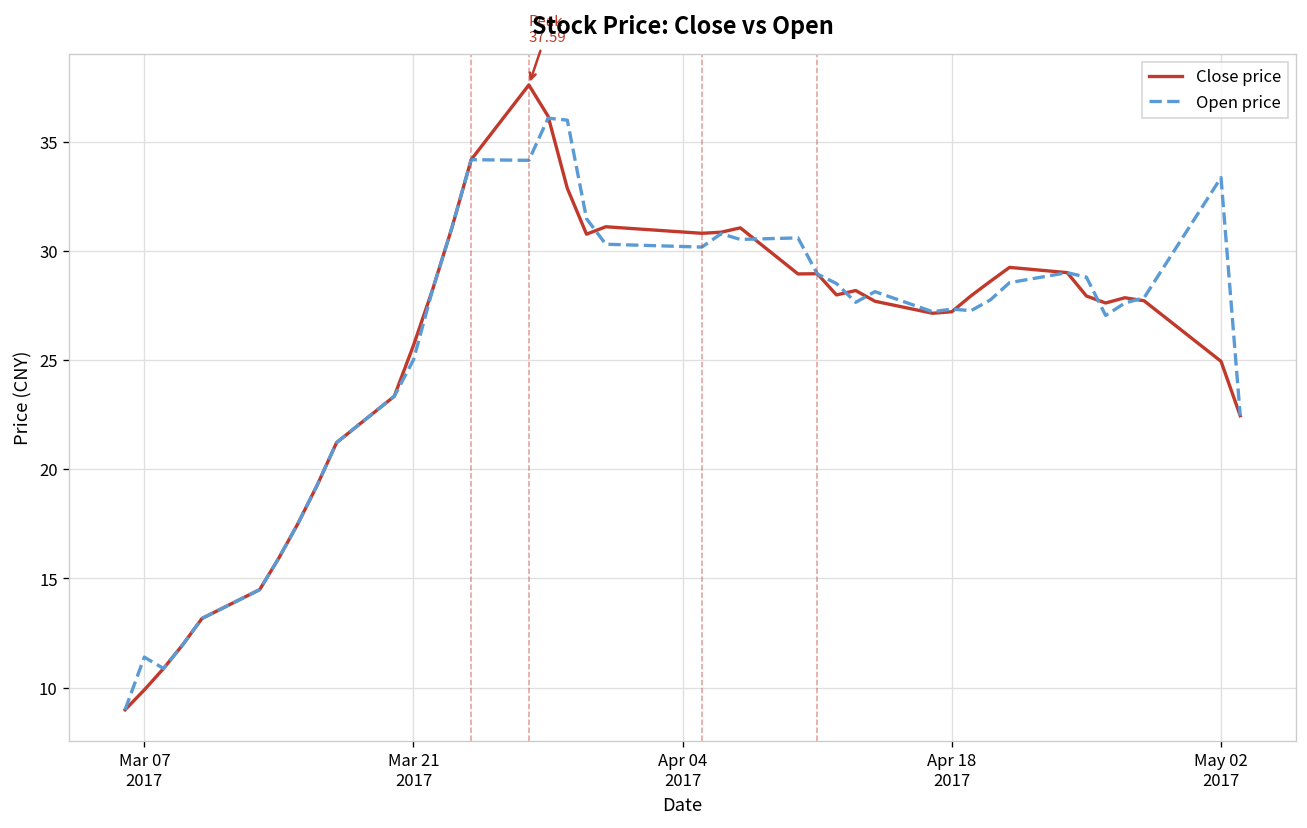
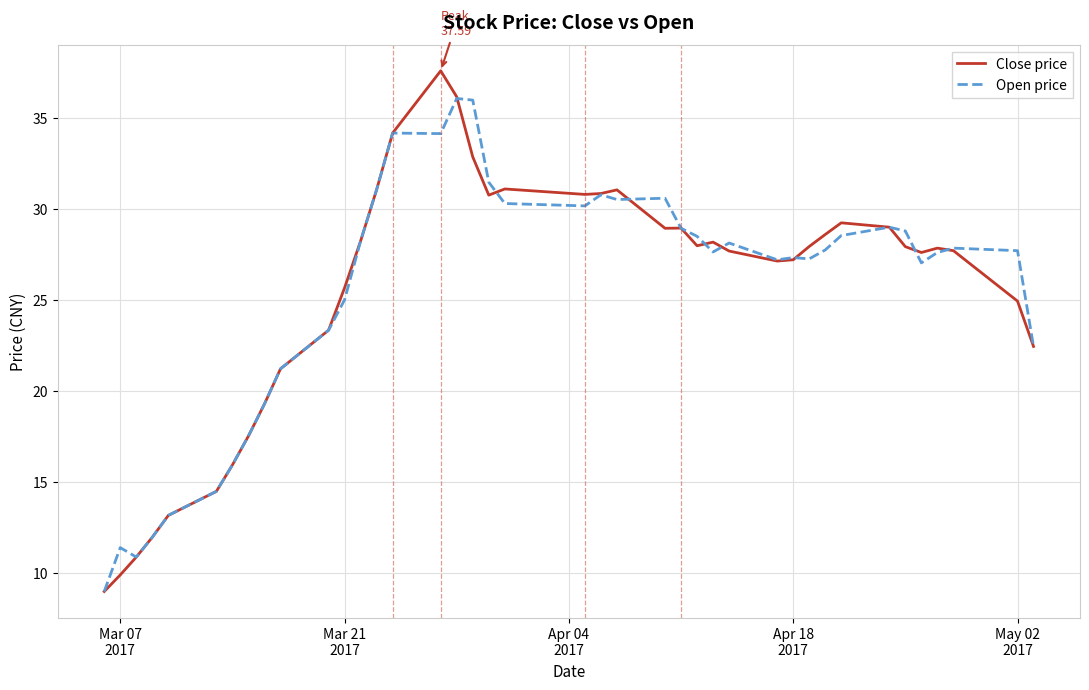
Open price, May 02 2017: 33.4 -> 27.7
